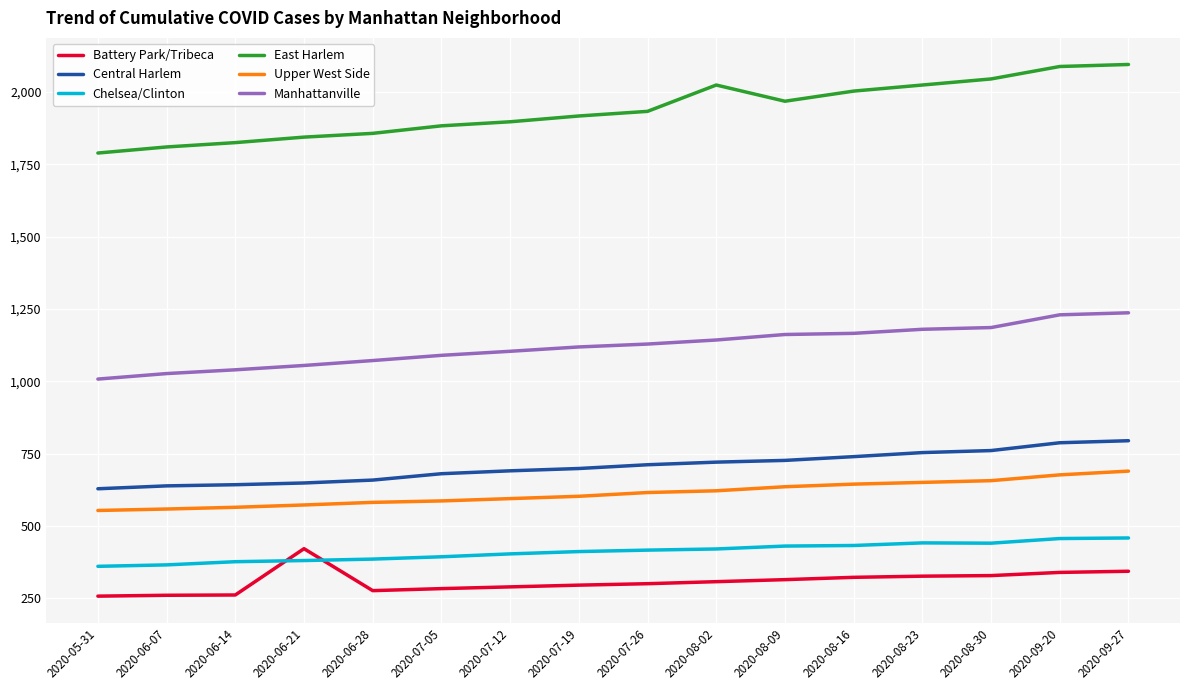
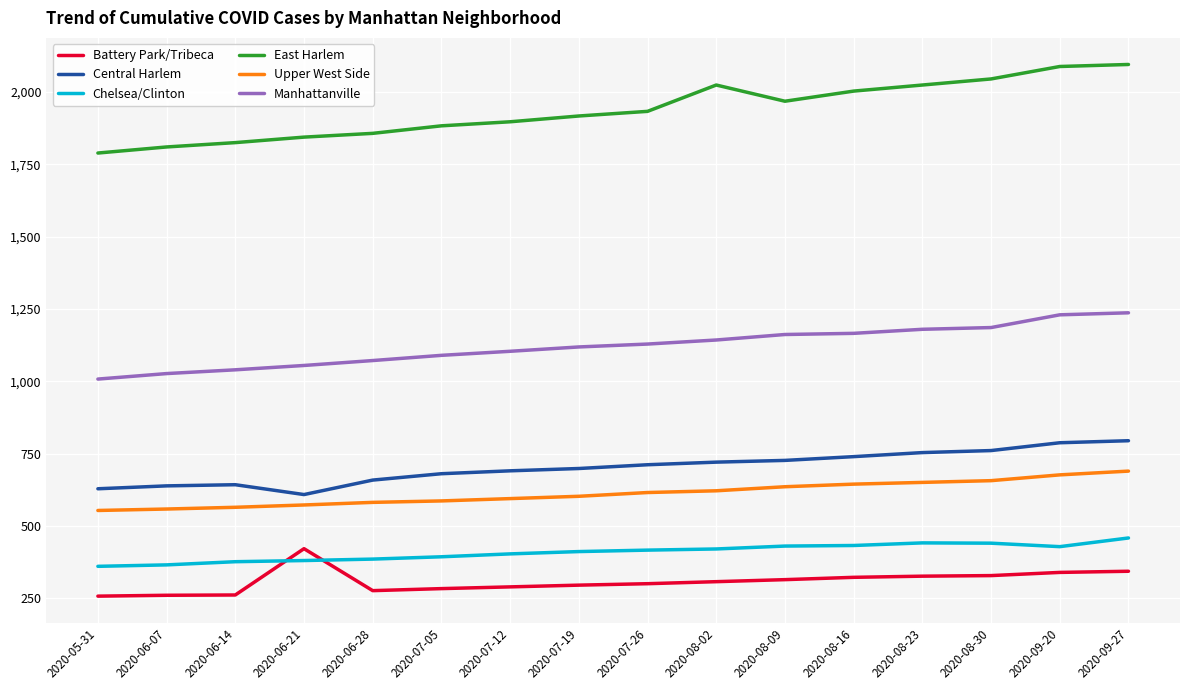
Central Harlem, 2020-06-21: 650 -> 610
Chelsea/Clinton, 2020-09-20: 460 -> 430
